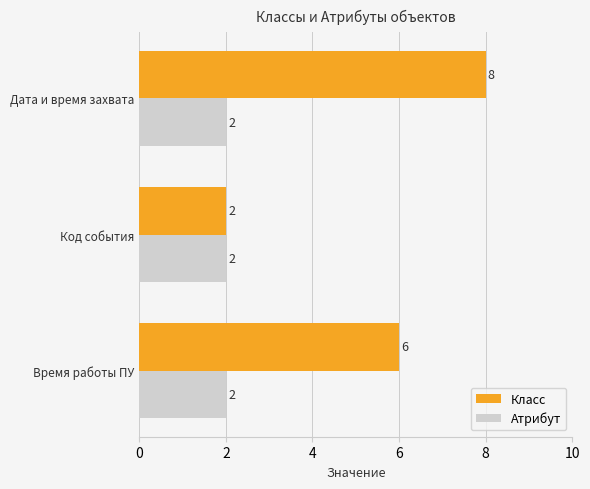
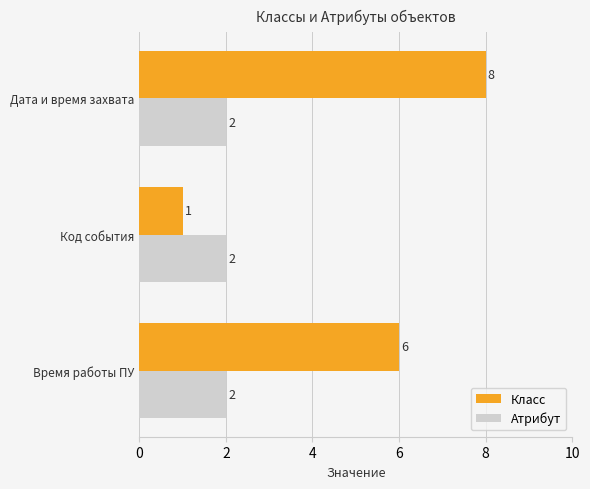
Класс, Код события: 2 -> 1
